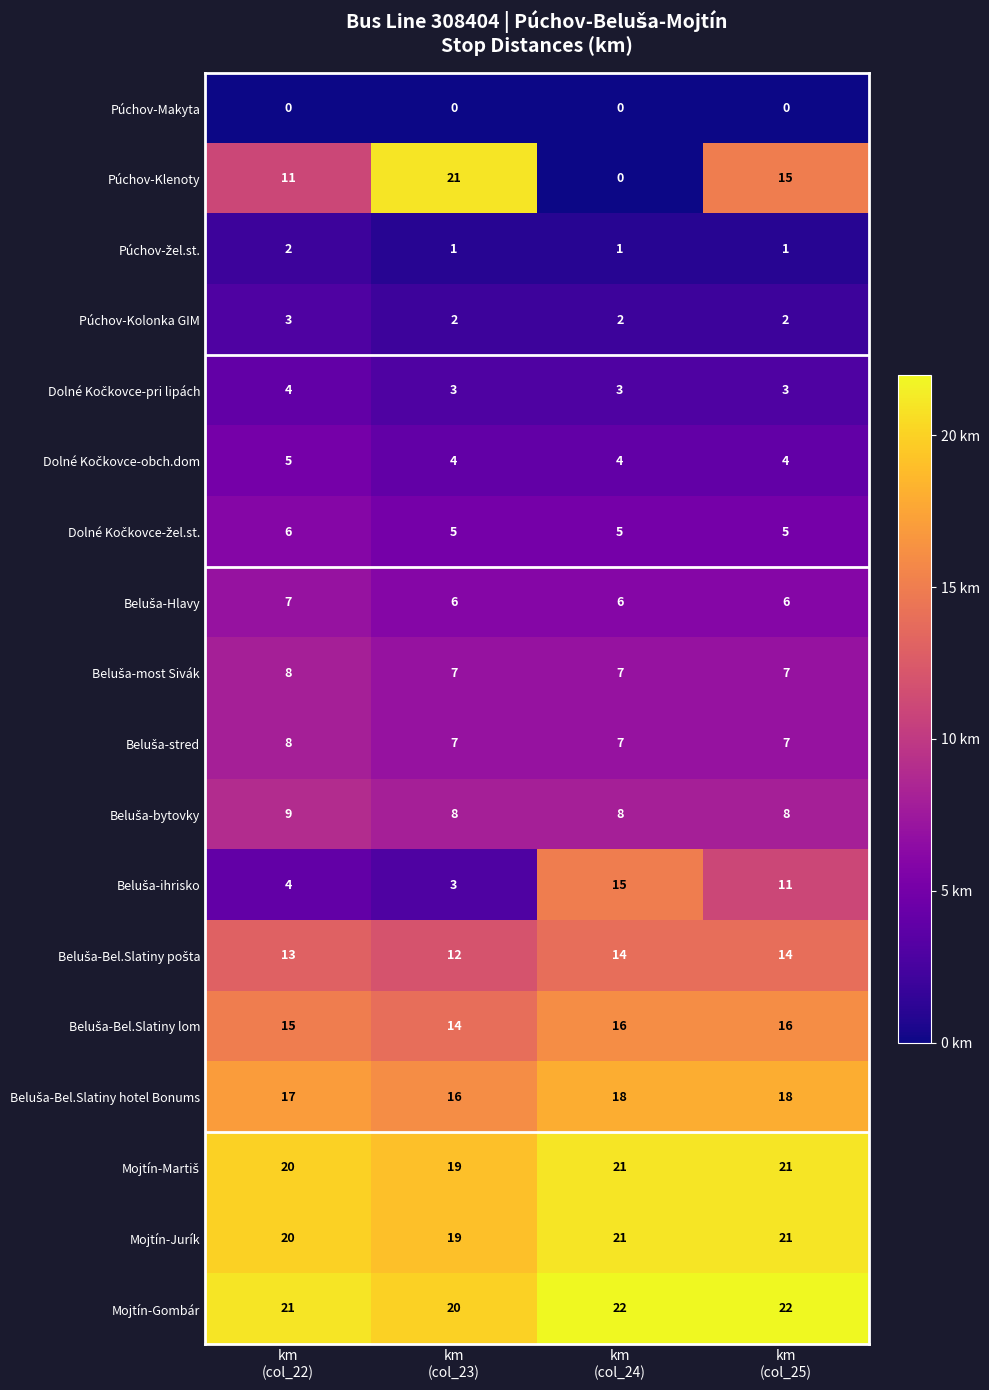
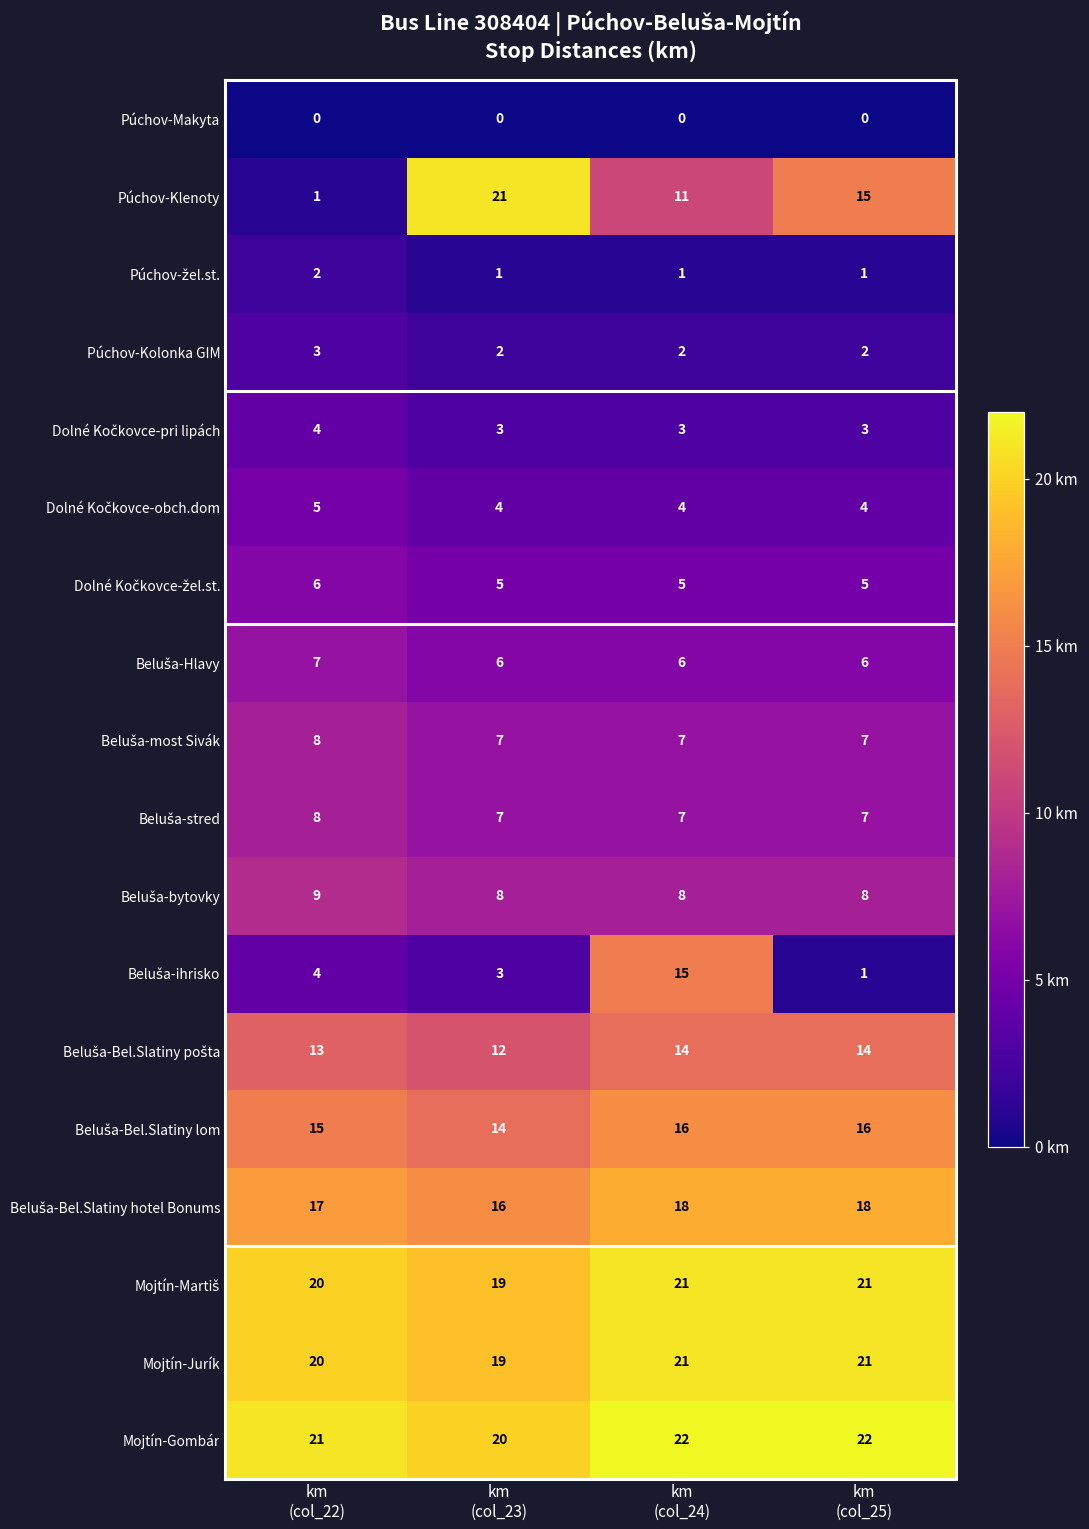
Púchov-Klenoty, km (col_22): 11 -> 1
Púchov-Klenoty, km (col_24): 0 -> 11
Beluša-ihrisko, km (col_25): 11 -> 1
